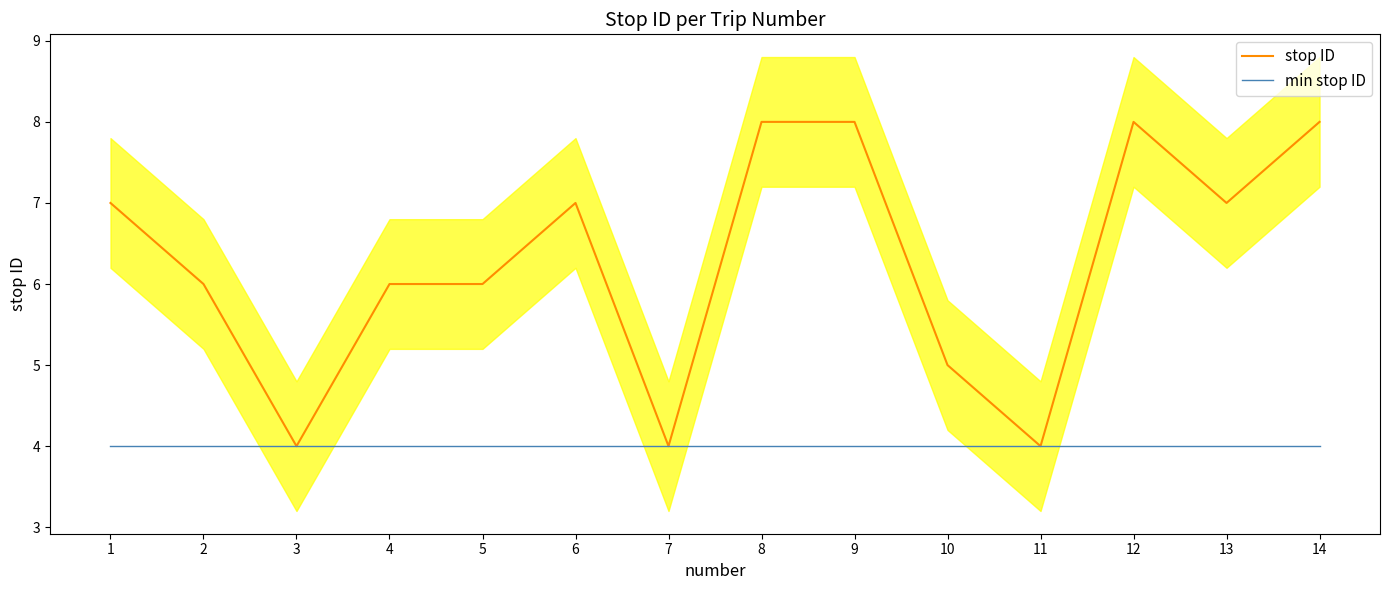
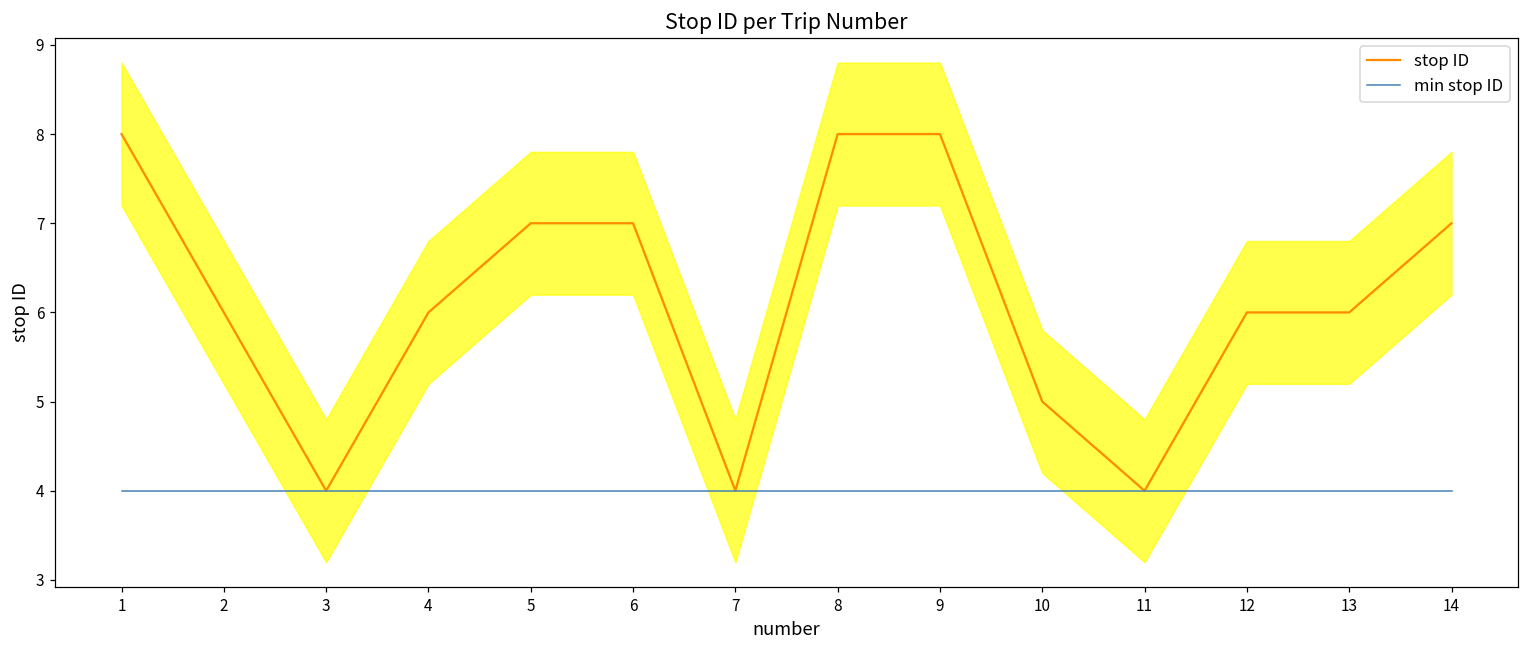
stop ID, 1: 7 -> 8
stop ID, 5: 6 -> 7
stop ID, 12: 8 -> 6
stop ID, 13: 7 -> 6
stop ID, 14: 8 -> 7
